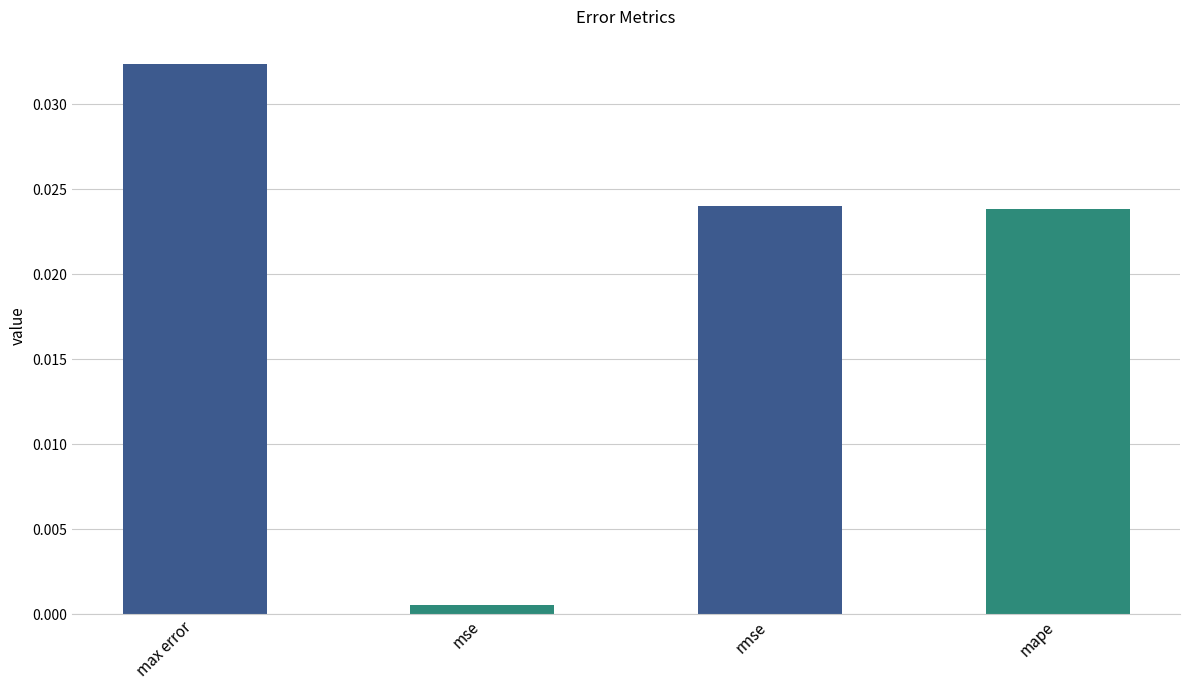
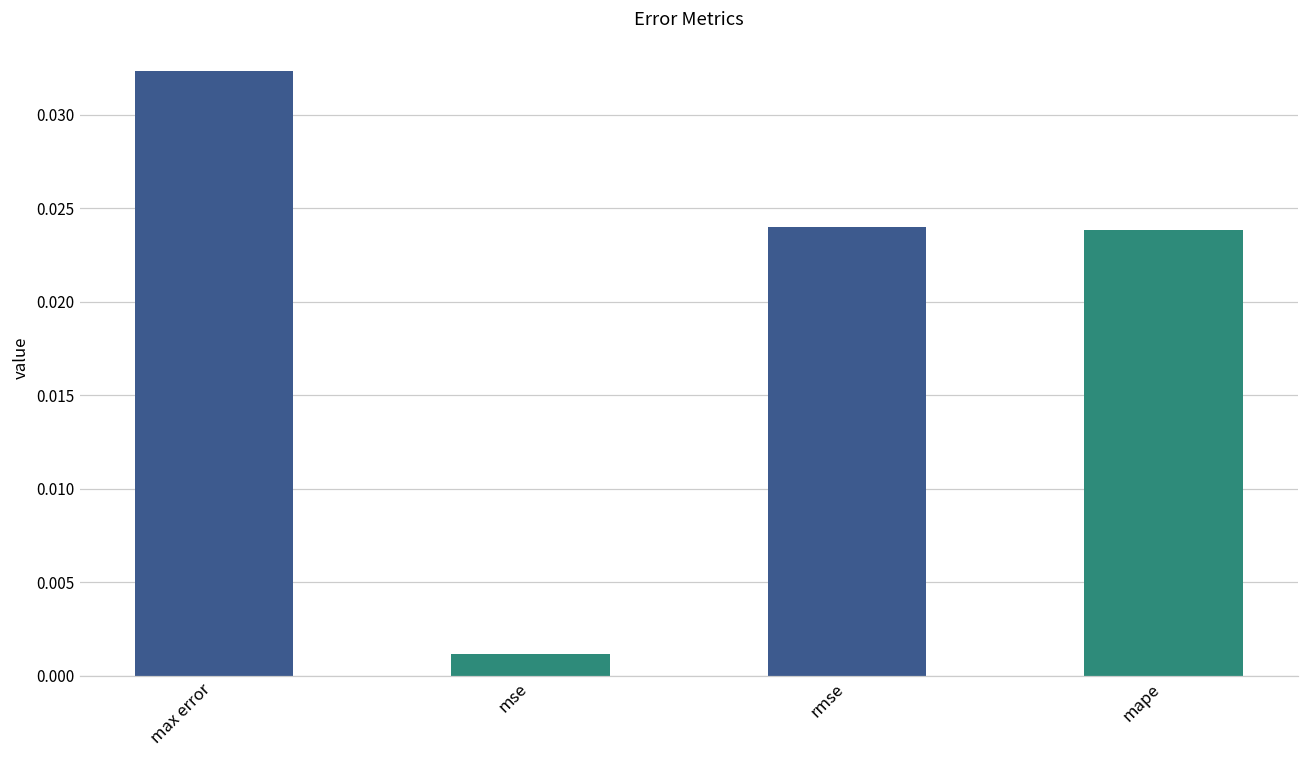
mse: 0.0006 -> 0.0012
